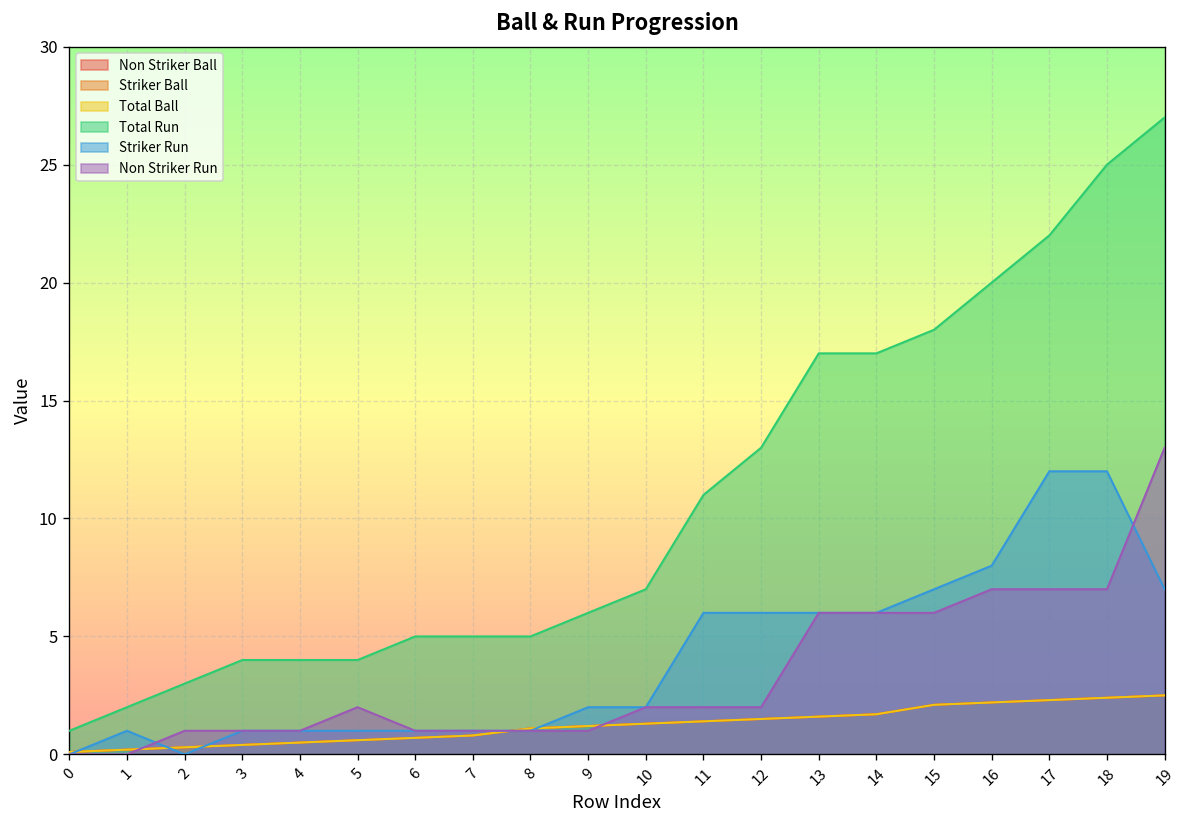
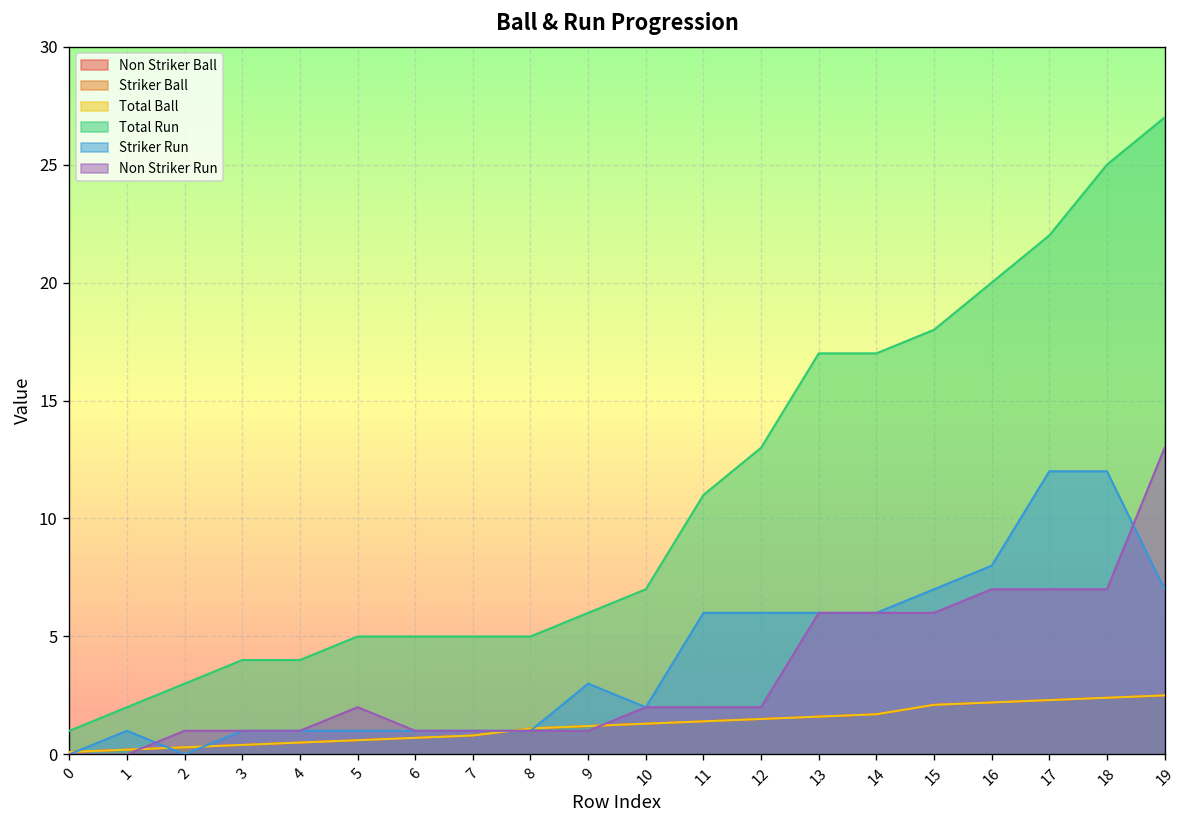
Total Run, 5: 4 -> 5
Striker Run, 9: 2 -> 3
